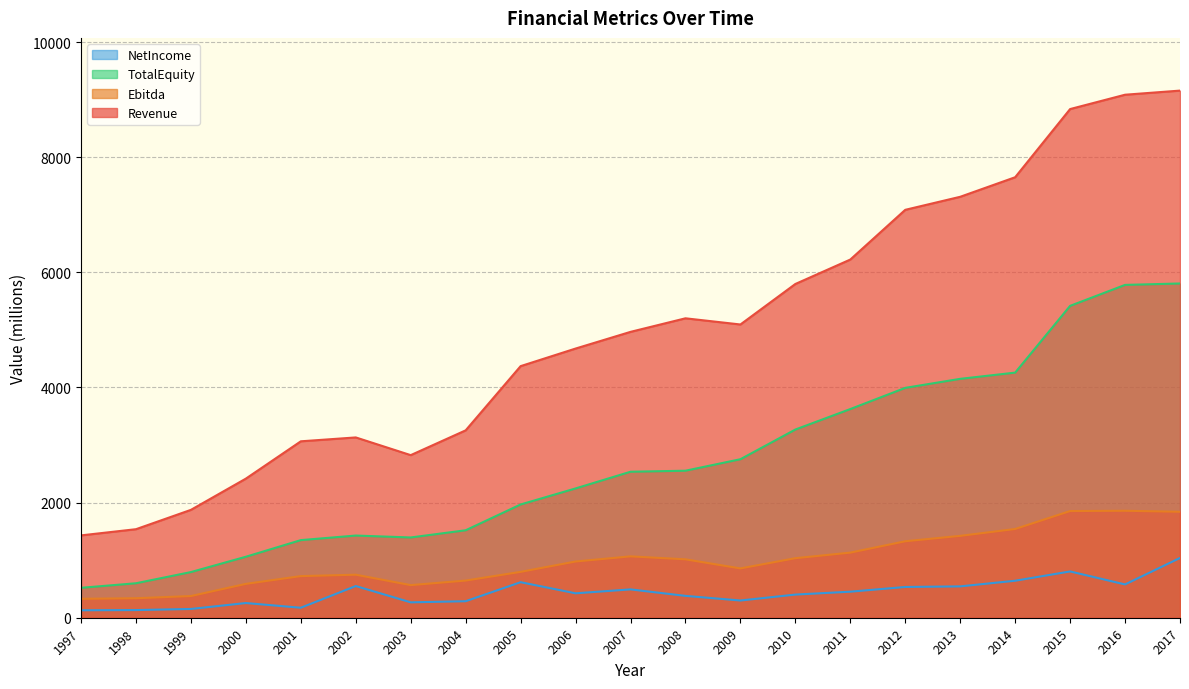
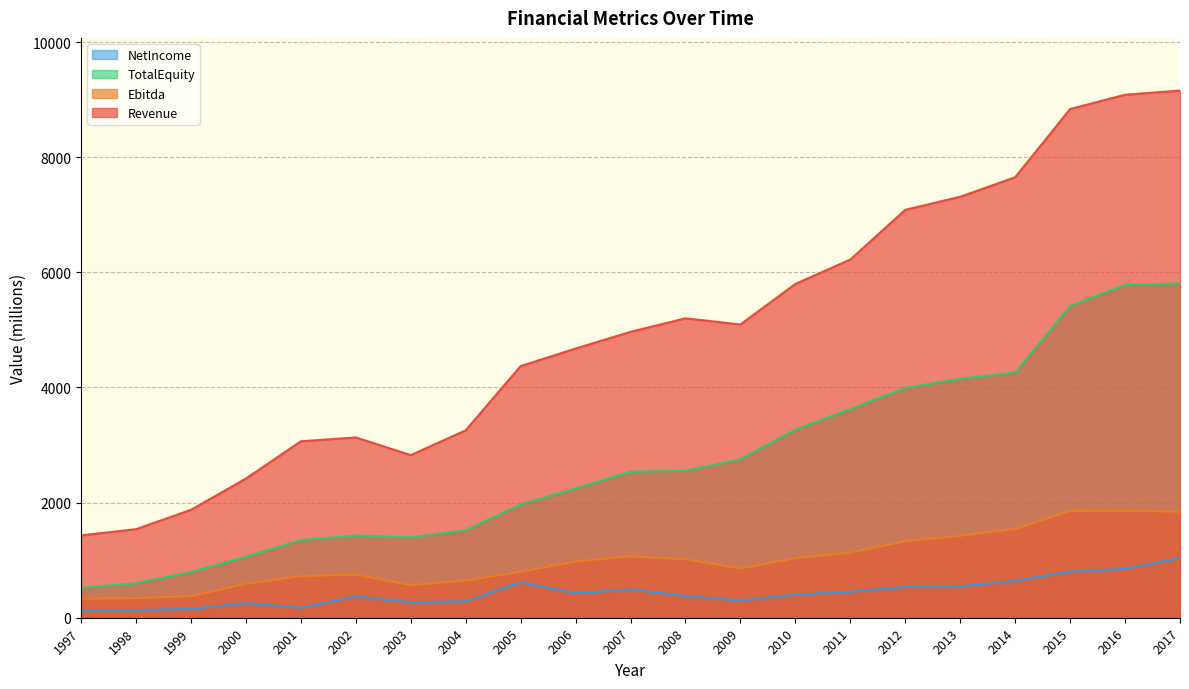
NetIncome, 2002: 600 -> 400
NetIncome, 2016: 600 -> 800
